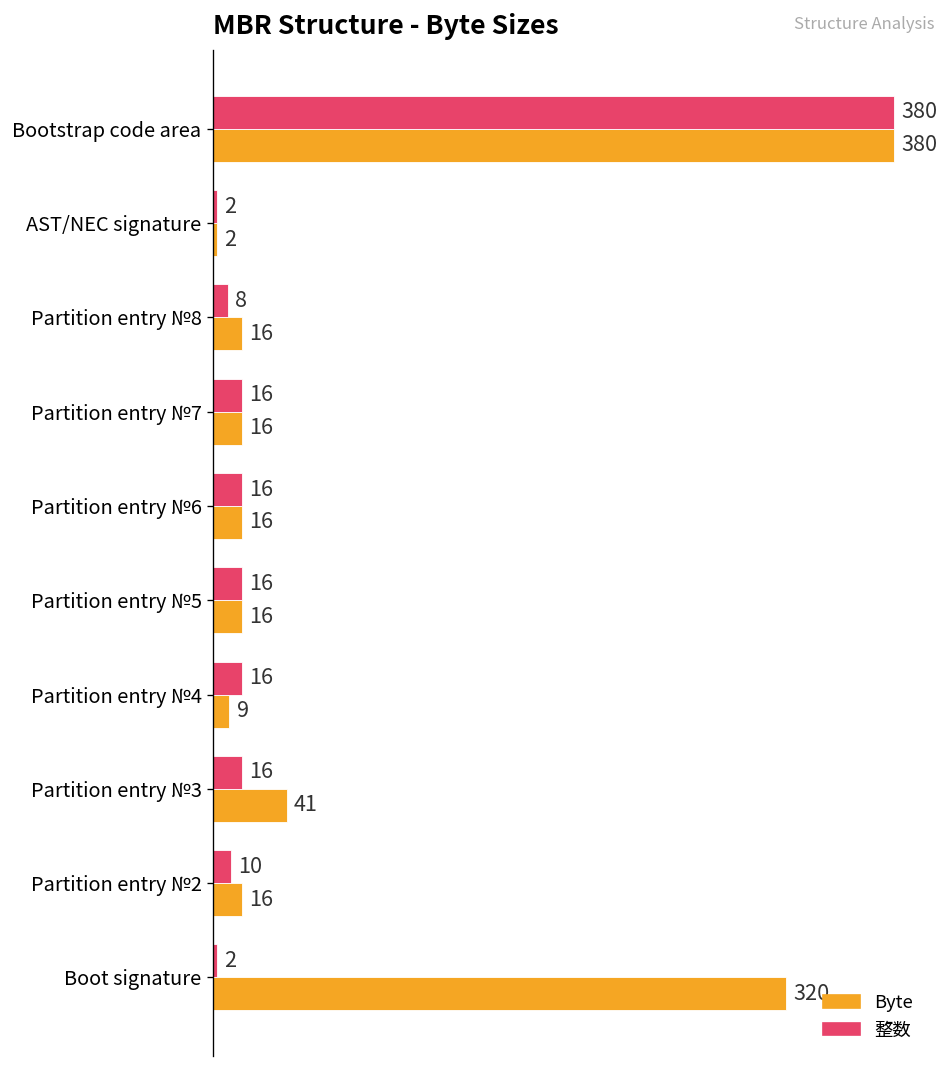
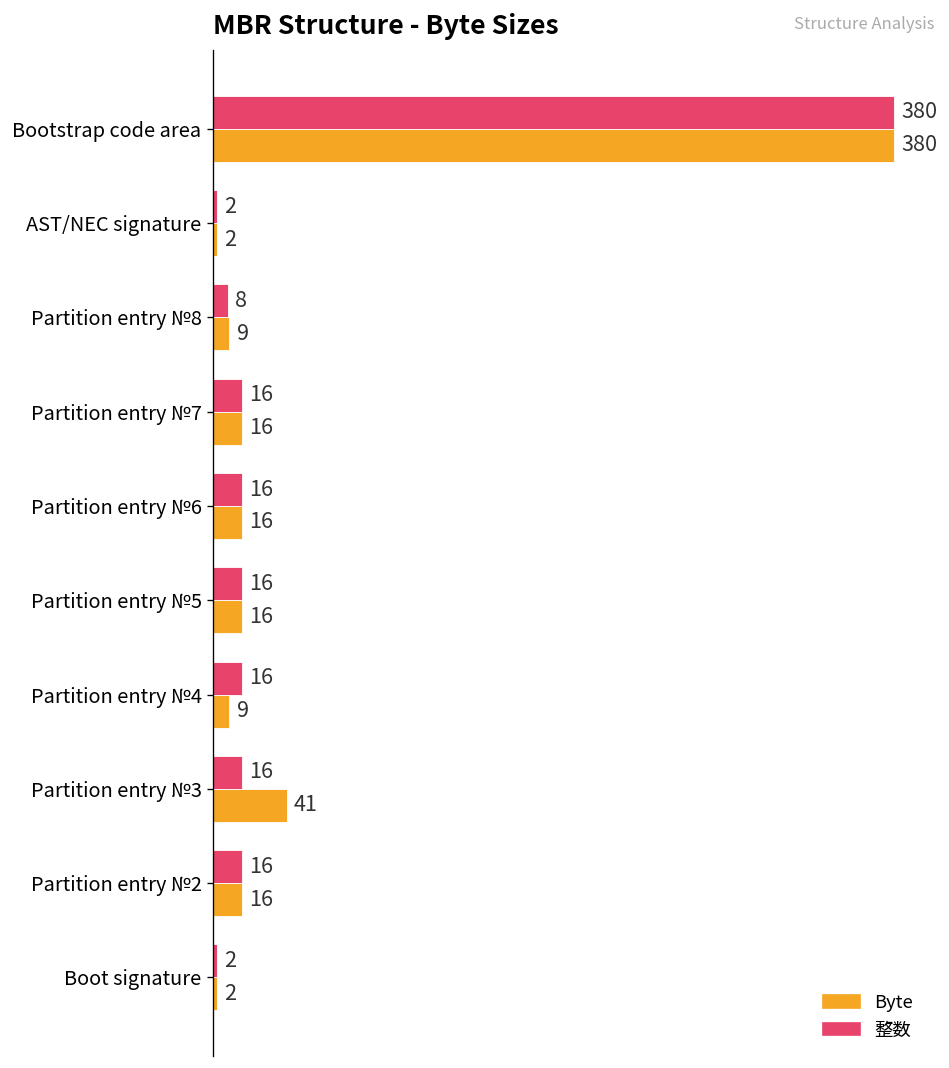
Byte, Partition entry №8: 16 -> 9
整数, Partition entry №2: 10 -> 16
Byte, Boot signature: 320 -> 2
